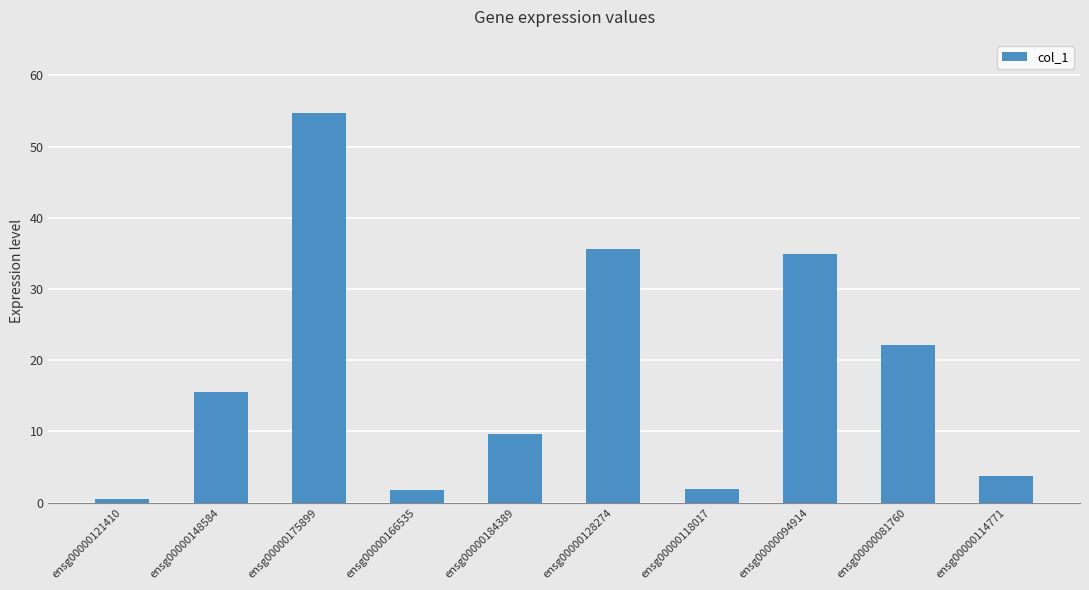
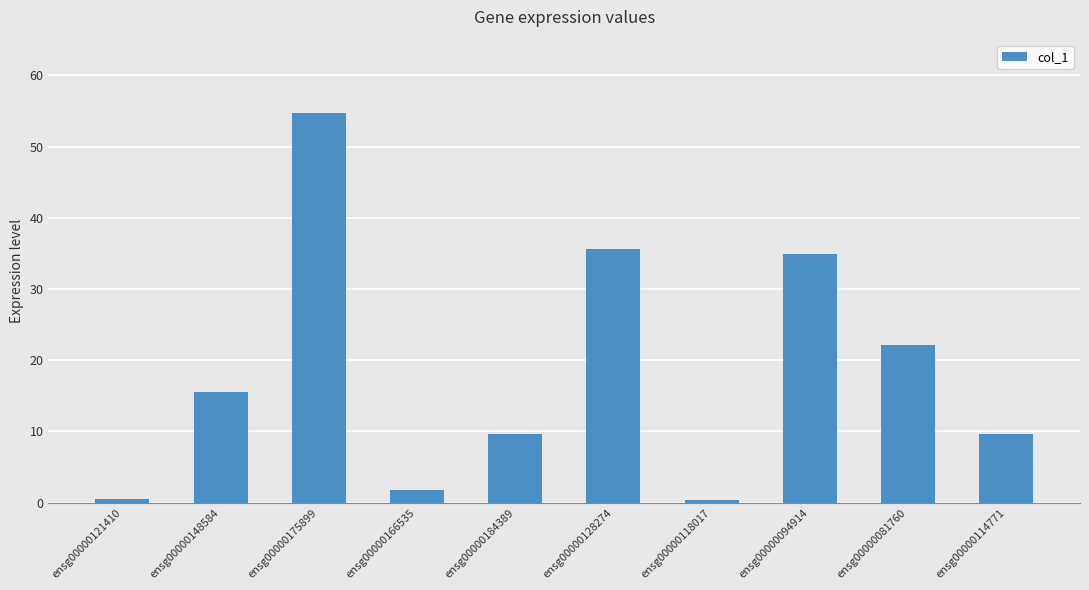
ensg00000118017: 2 -> 0
ensg00000114771: 4 -> 10
